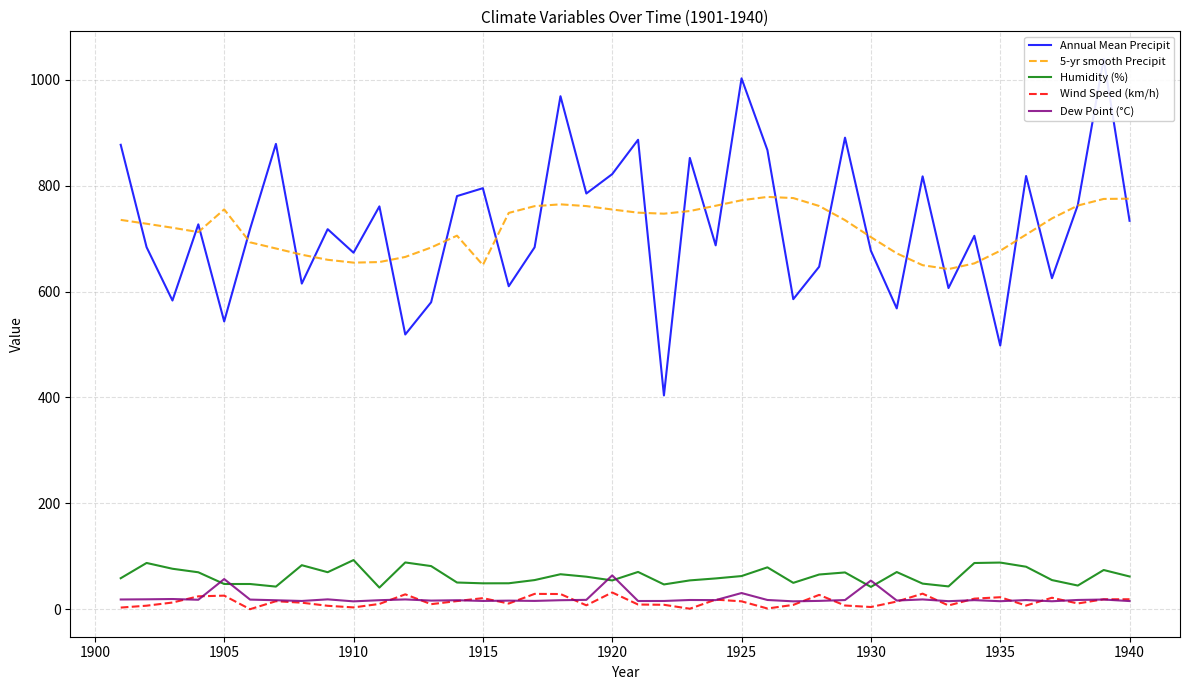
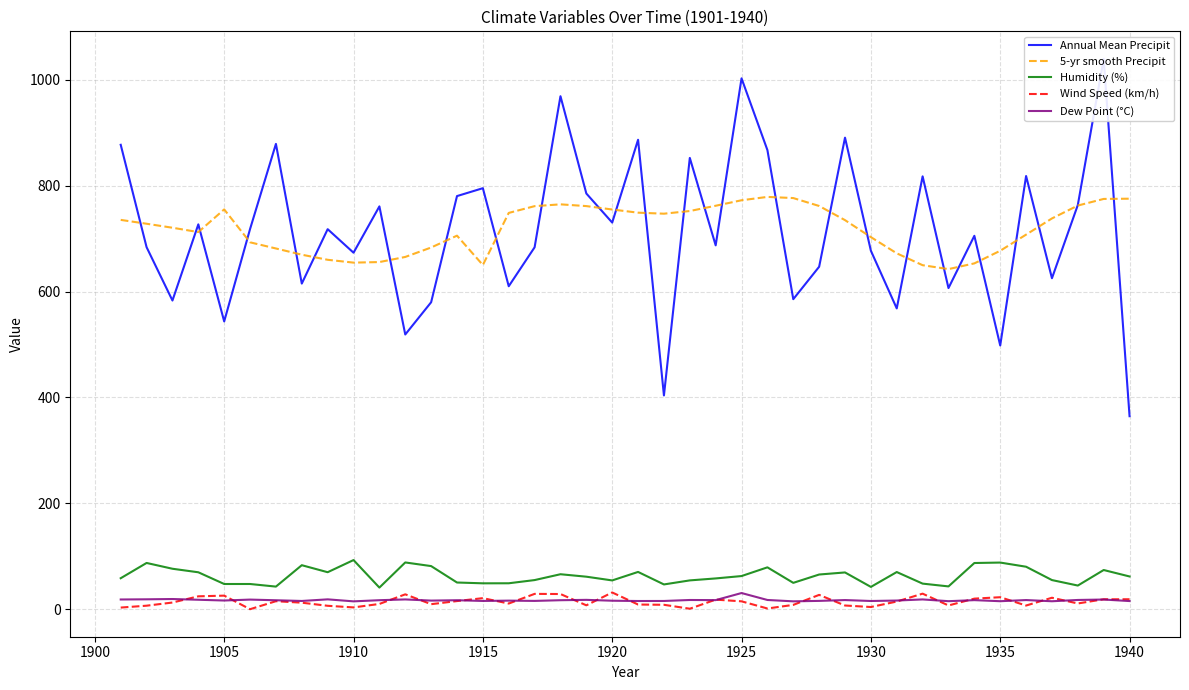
Dew Point (°C), 1905: 60 -> 20
Annual Mean Precipit, 1920: 820 -> 730
Dew Point (°C), 1920: 60 -> 20
Dew Point (°C), 1930: 50 -> 20
Annual Mean Precipit, 1940: 730 -> 360
